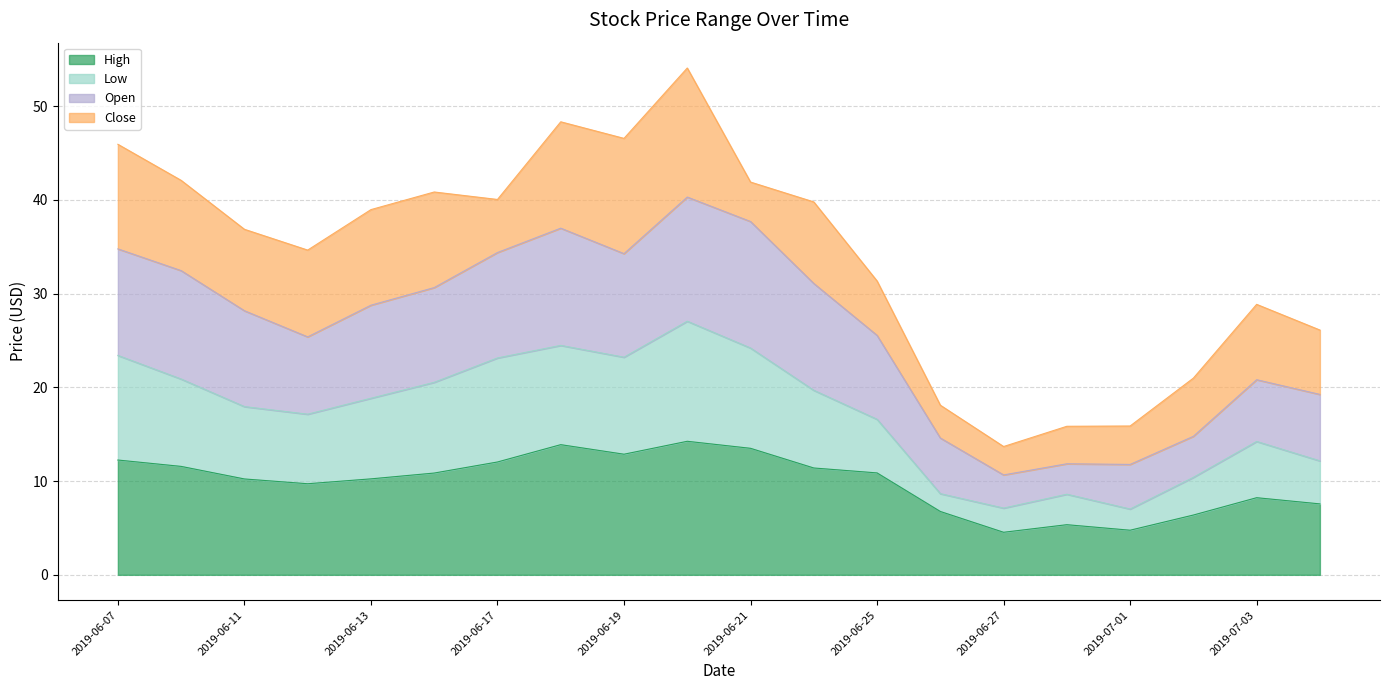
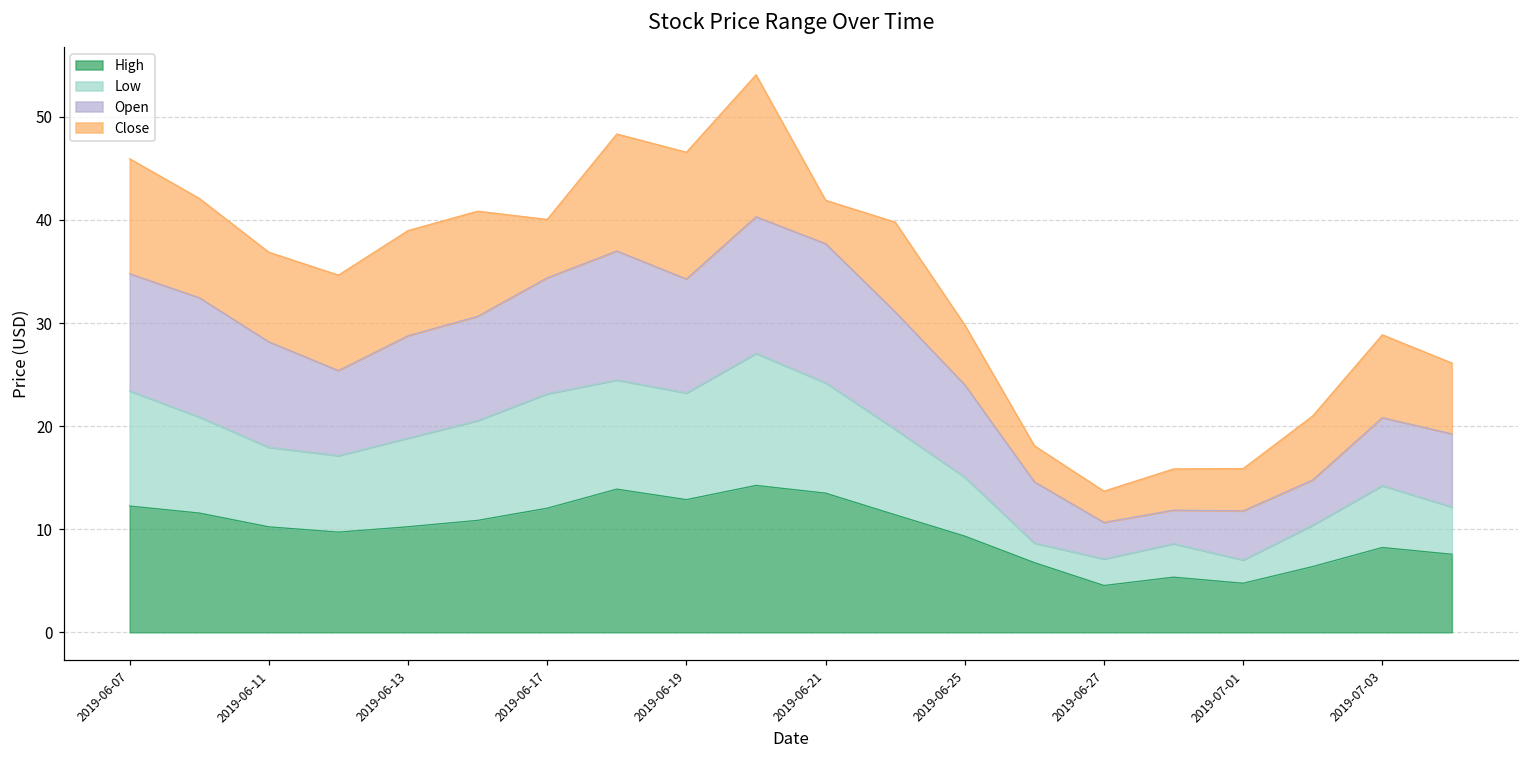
High, 2019-06-25: 11 -> 9
